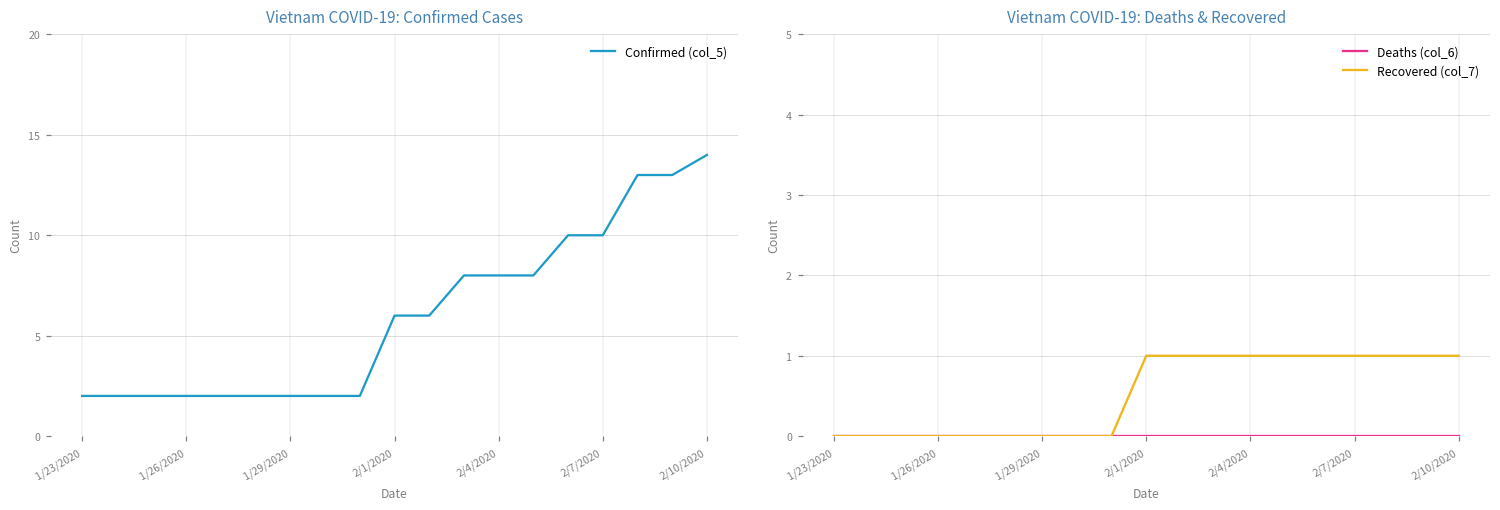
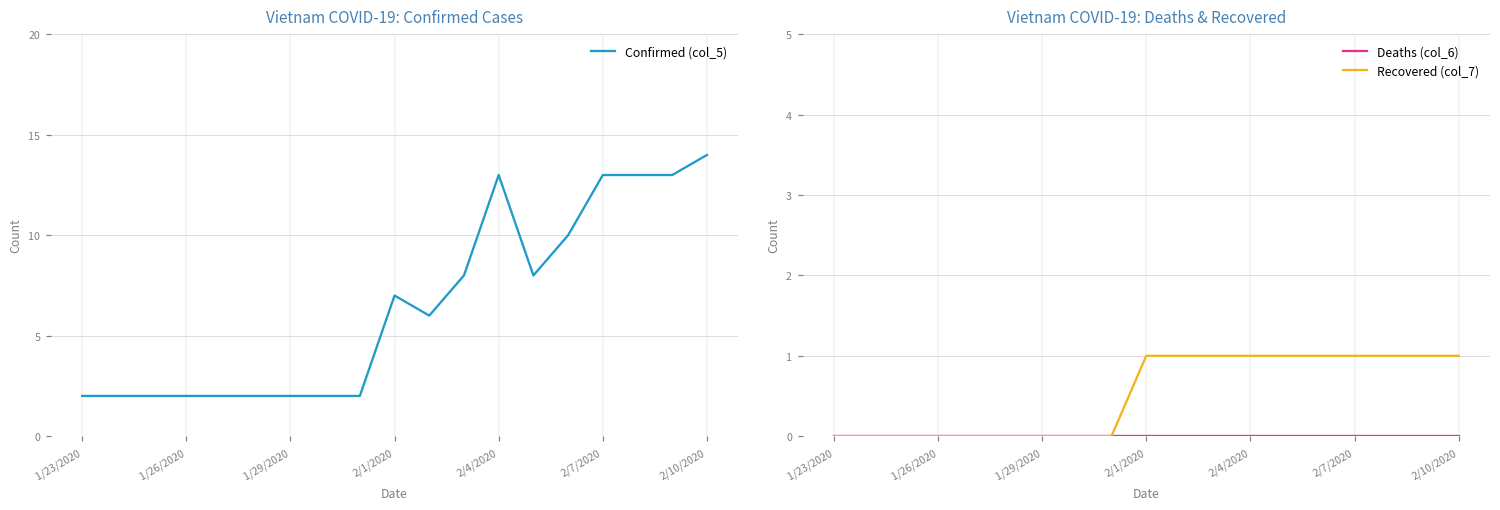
Vietnam COVID-19: Confirmed Cases, 2/1/2020: 6 -> 7
Vietnam COVID-19: Confirmed Cases, 2/4/2020: 8 -> 13
Vietnam COVID-19: Confirmed Cases, 2/7/2020: 10 -> 13
